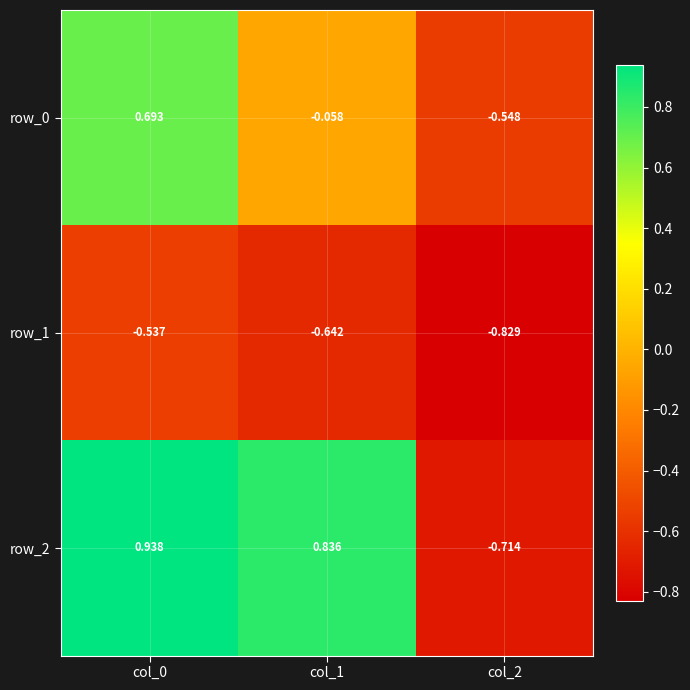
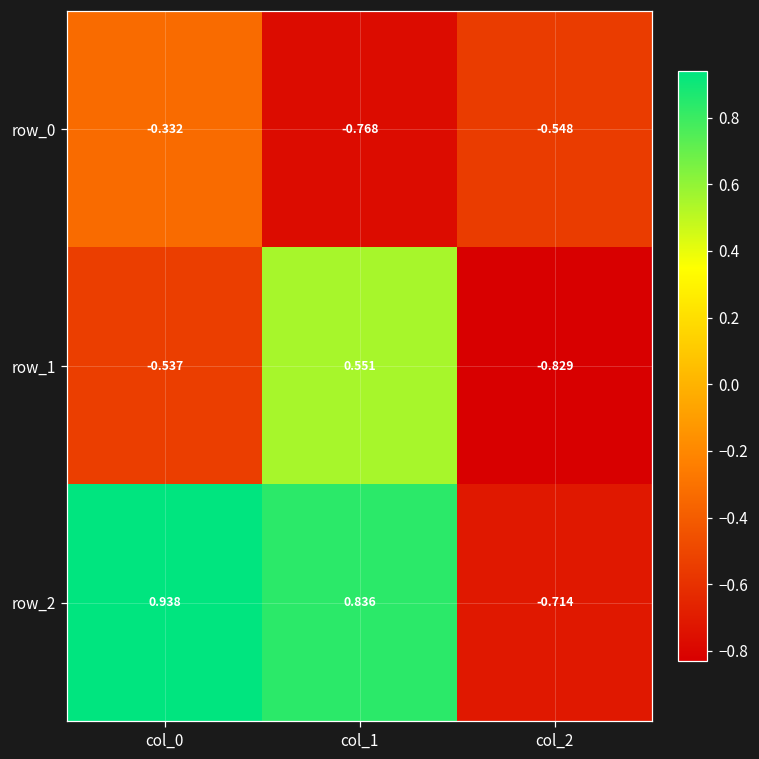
row_0, col_0: 0.693 -> -0.332
row_0, col_1: -0.058 -> -0.768
row_1, col_1: -0.642 -> 0.551
